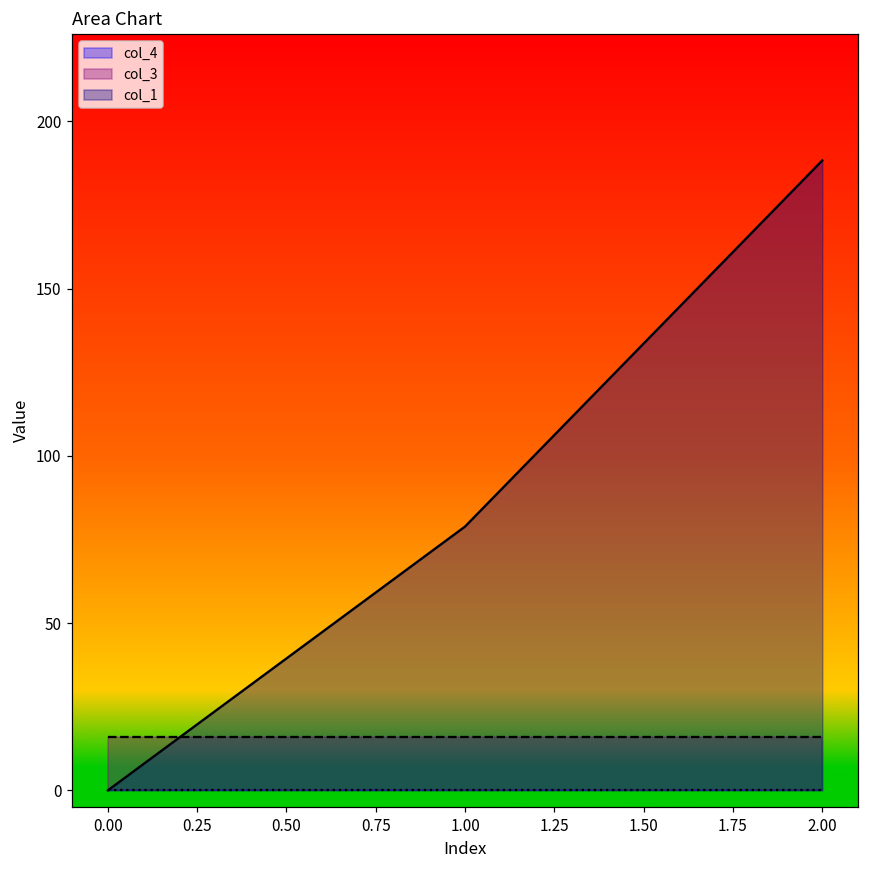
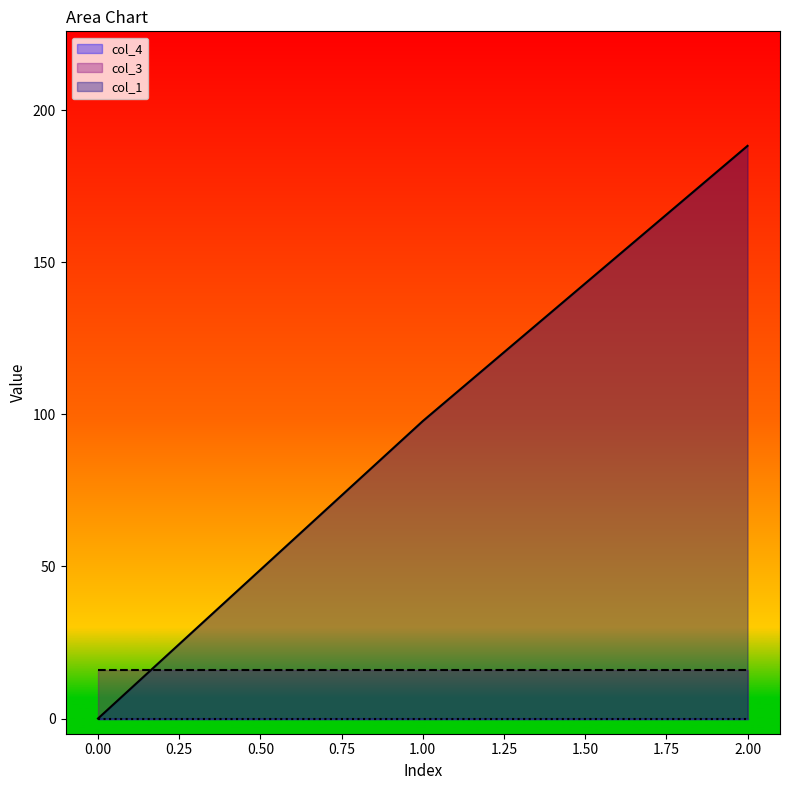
col_1, 1.00: 79 -> 98
